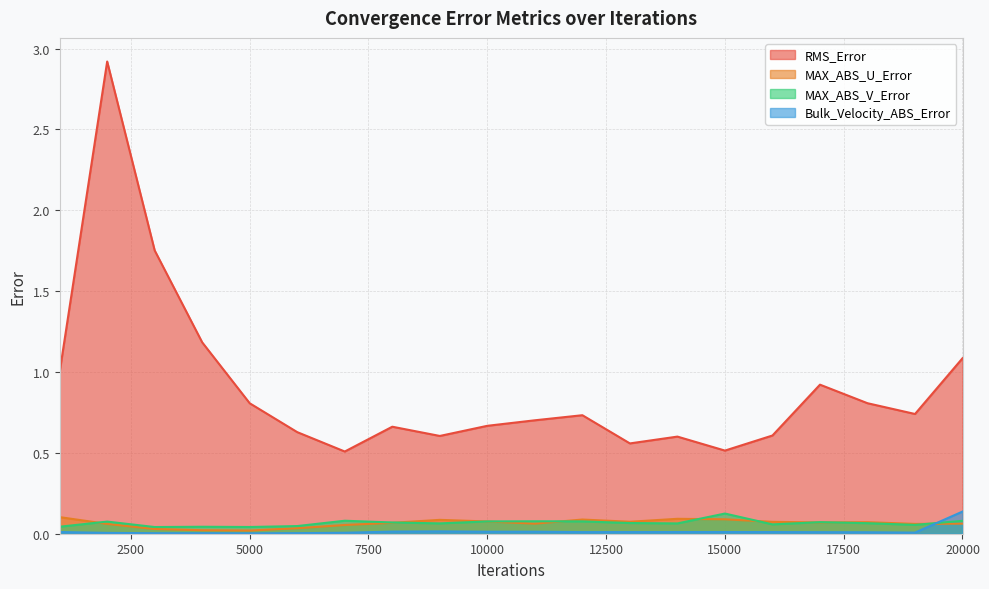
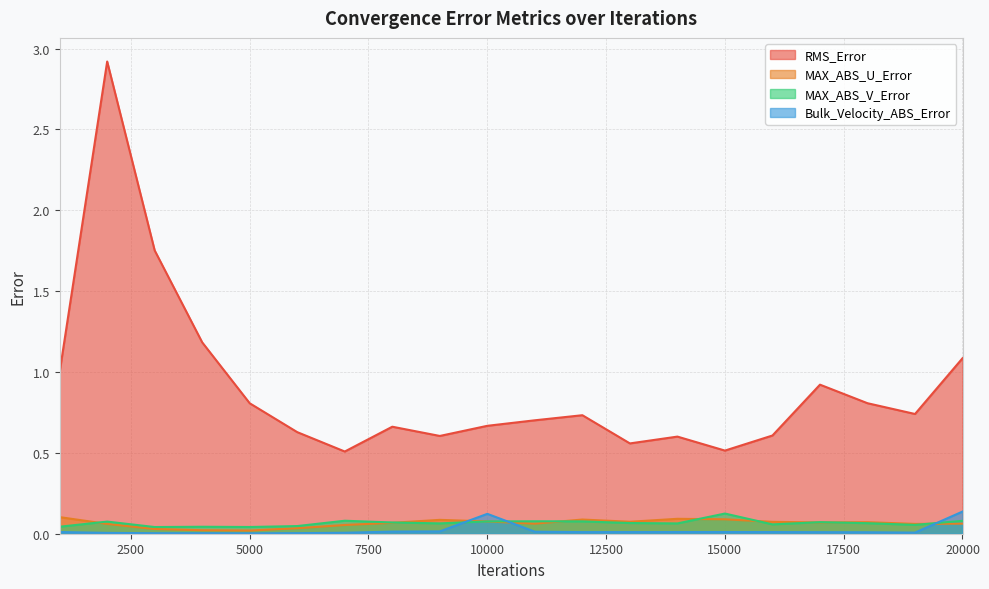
Bulk_Velocity_ABS_Error, 10000: 0.01 -> 0.12
